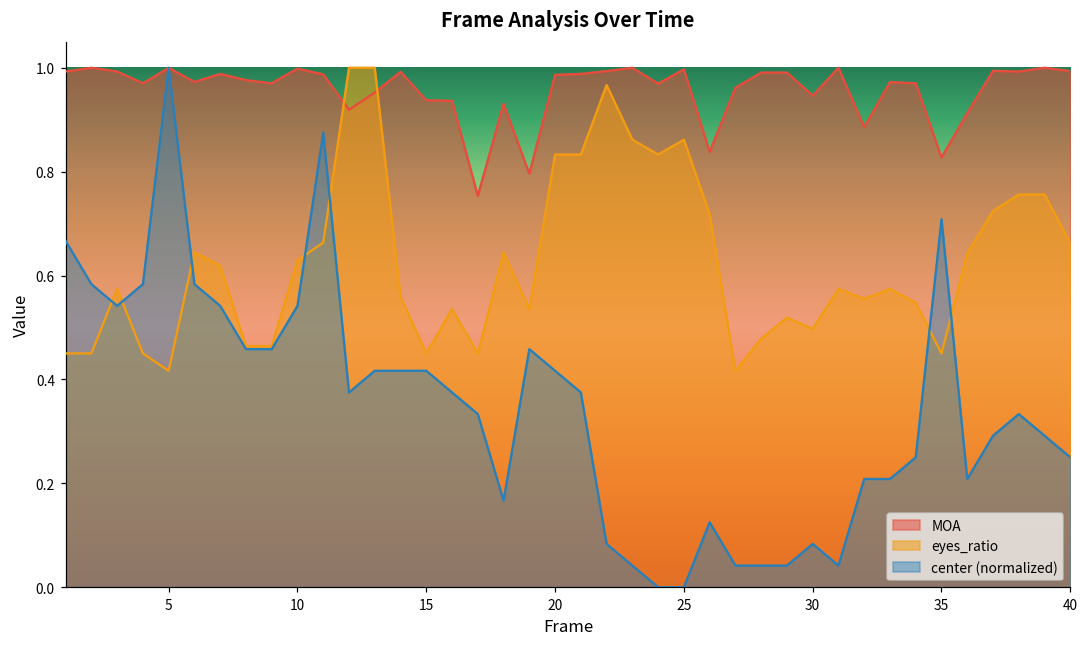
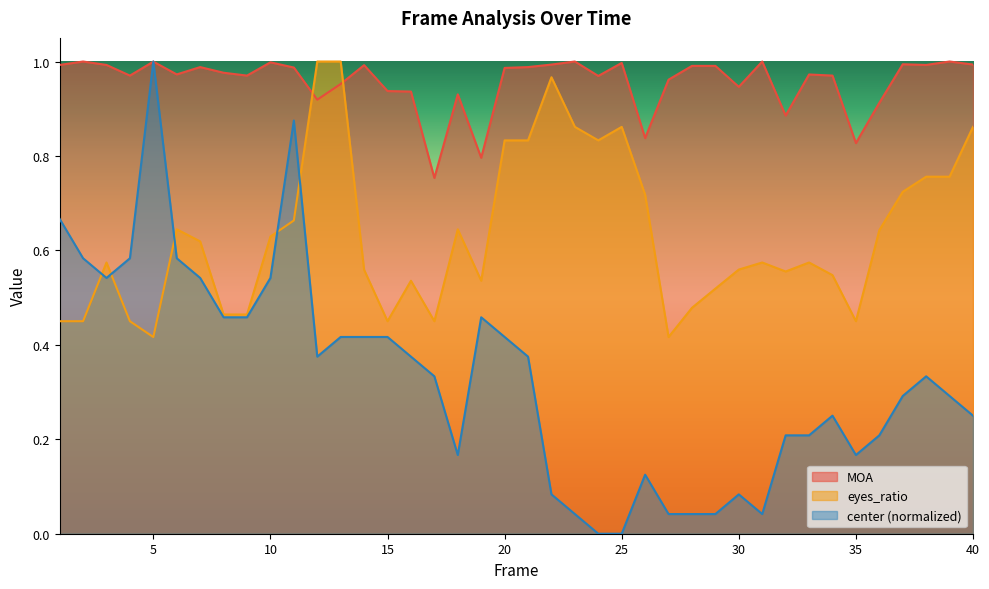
eyes_ratio, 30: 0.50 -> 0.56
center (normalized), 35: 0.71 -> 0.17
eyes_ratio, 40: 0.66 -> 0.86
